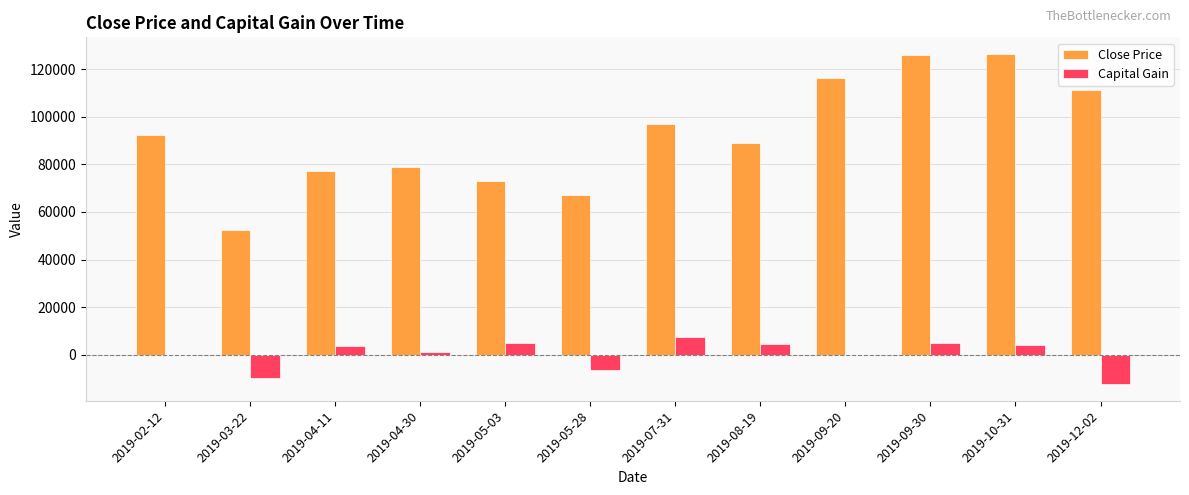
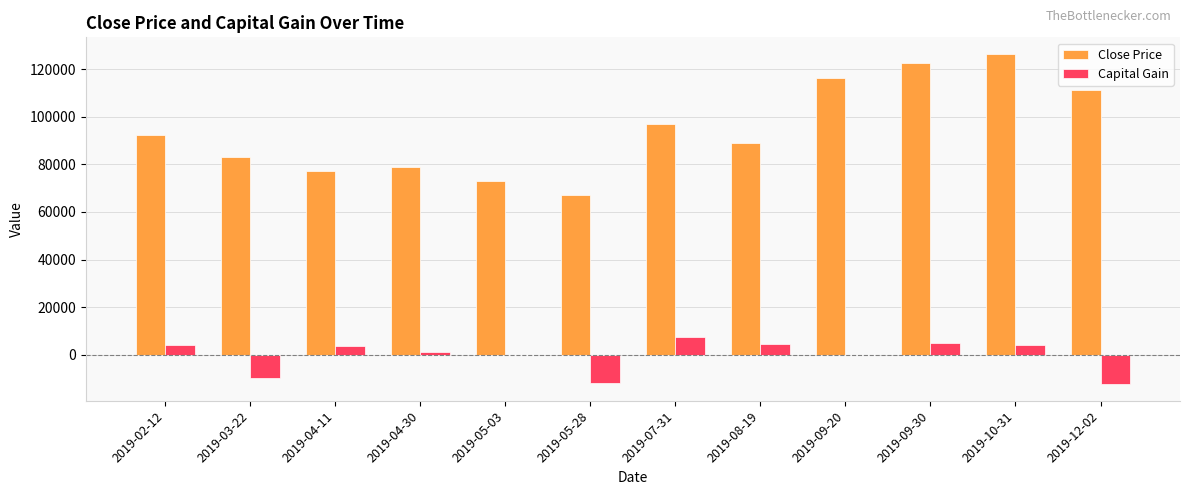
Capital Gain, 2019-02-12: 0 -> 4000
Close Price, 2019-03-22: 52000 -> 83000
Capital Gain, 2019-05-03: 5000 -> 0
Capital Gain, 2019-05-28: -7000 -> -12000
Close Price, 2019-09-30: 126000 -> 123000
